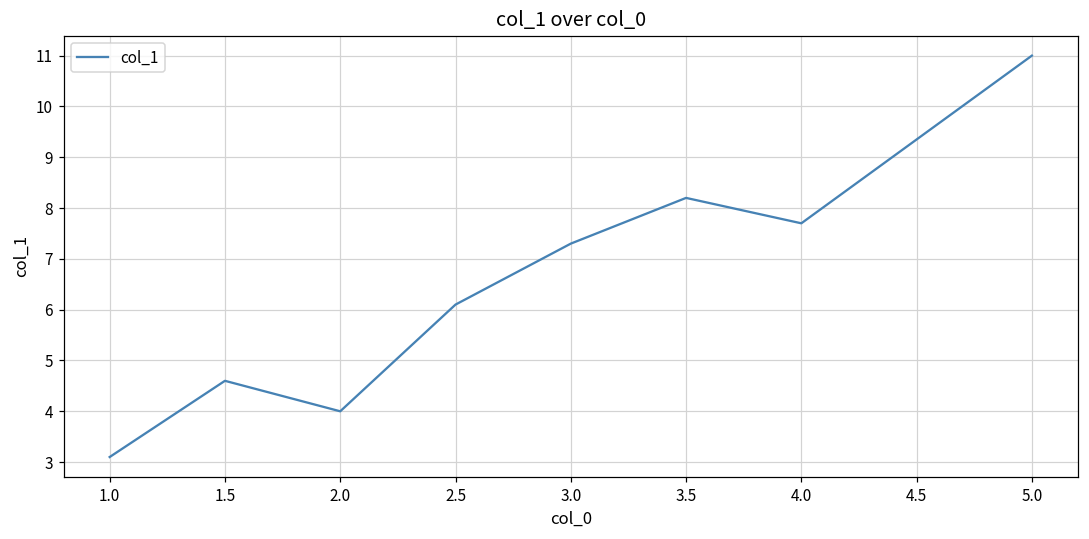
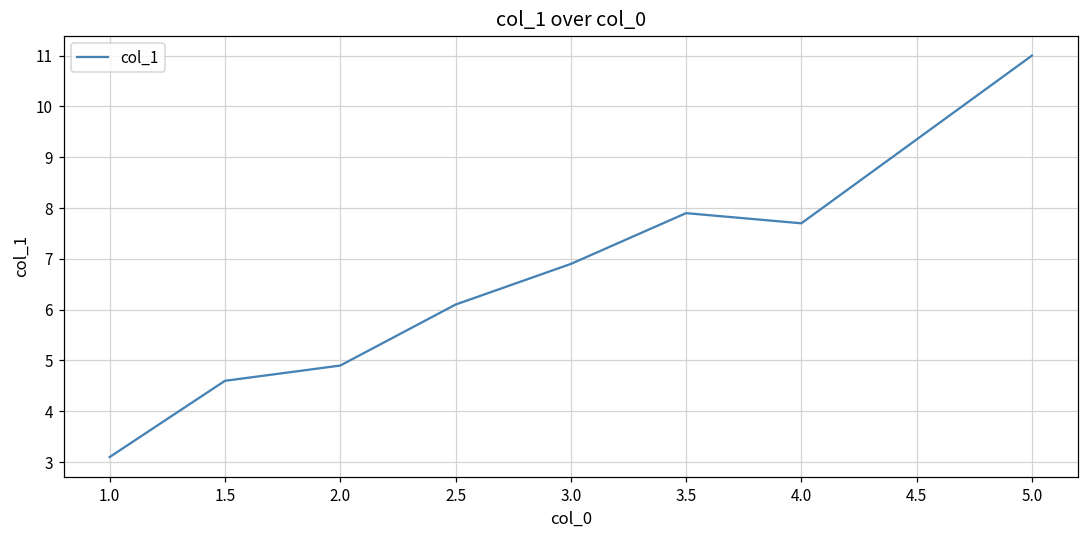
2.0: 4.0 -> 4.9
3.0: 7.3 -> 6.9
3.5: 8.2 -> 7.9
